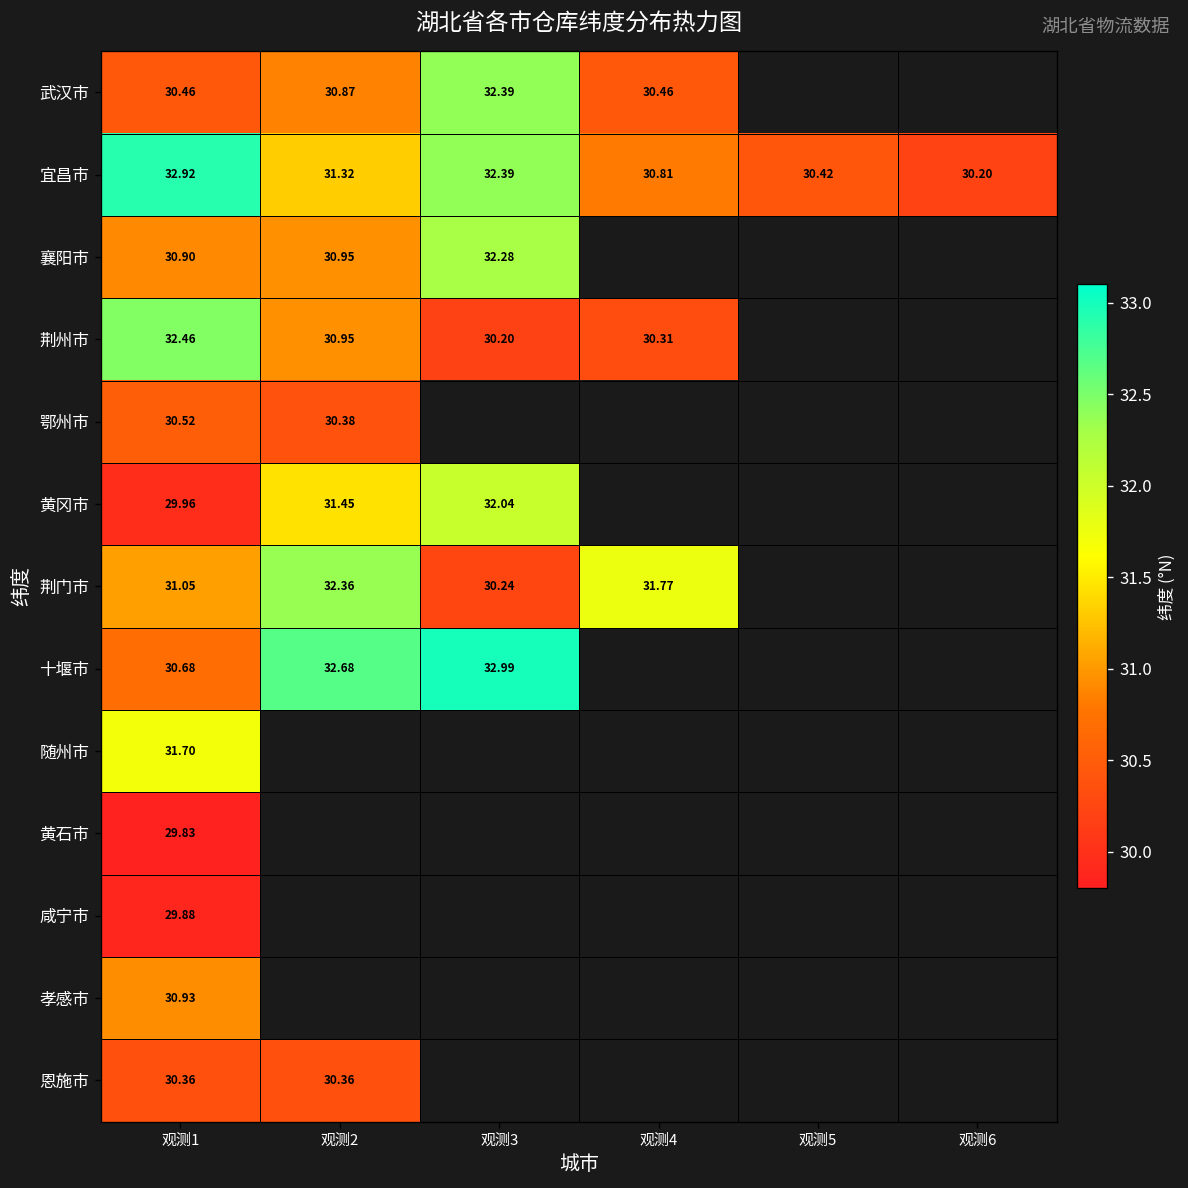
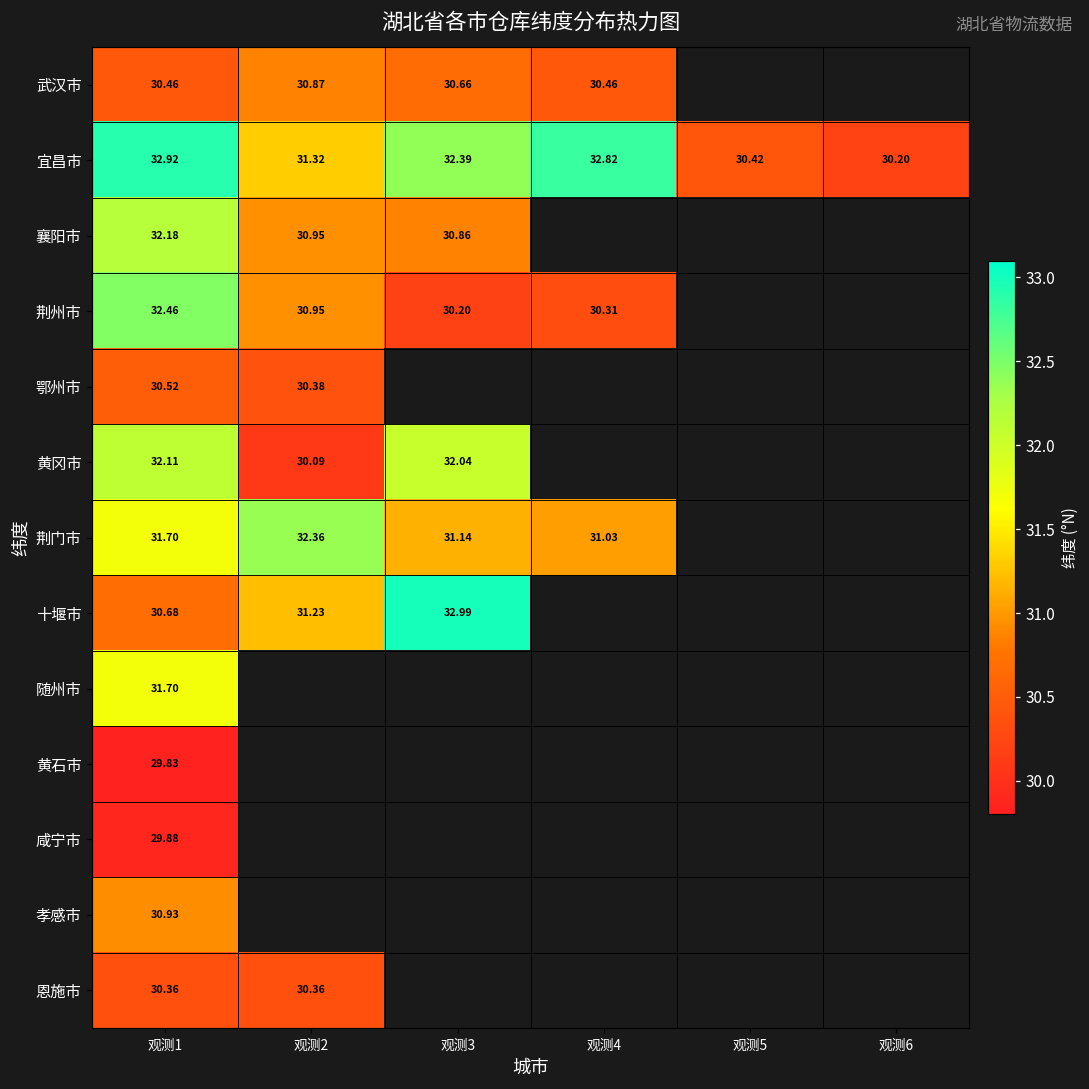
武汉市, 观测3: 32.39 -> 30.66
宜昌市, 观测4: 30.81 -> 32.82
襄阳市, 观测1: 30.90 -> 32.18
襄阳市, 观测3: 32.28 -> 30.86
黄冈市, 观测1: 29.96 -> 32.11
黄冈市, 观测2: 31.45 -> 30.09
荆门市, 观测1: 31.05 -> 31.70
荆门市, 观测3: 30.24 -> 31.14
荆门市, 观测4: 31.77 -> 31.03
十堰市, 观测2: 32.68 -> 31.23
